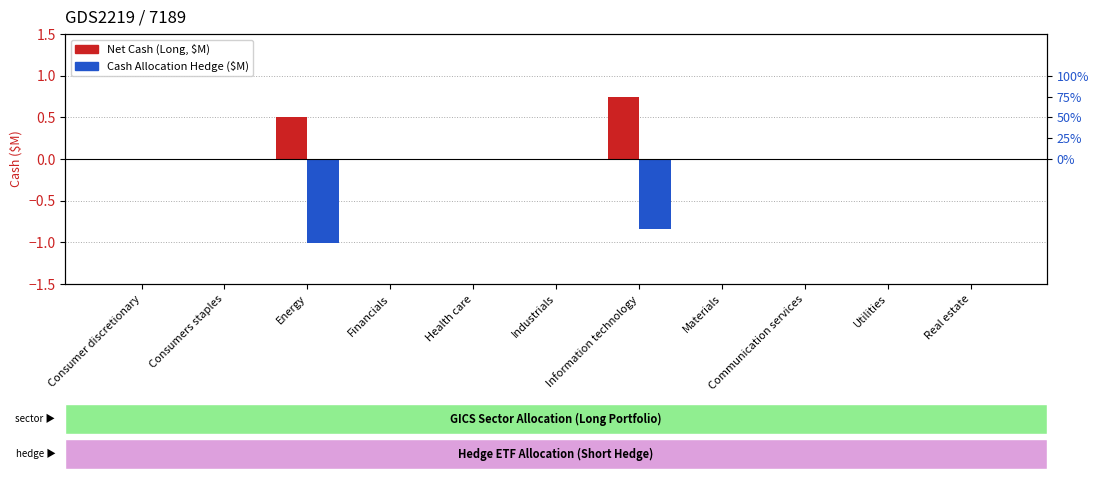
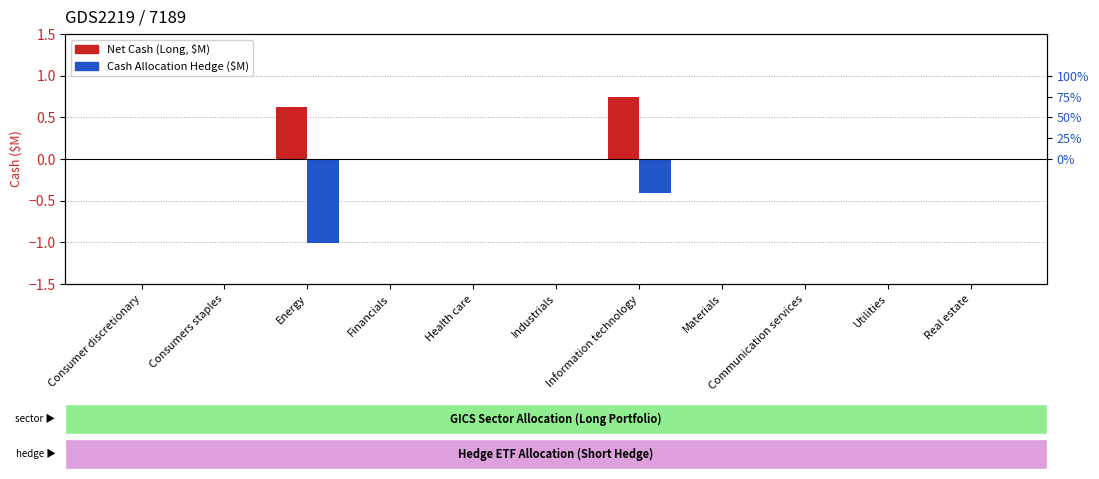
Net Cash (Long, $M), Energy: 0.5 -> 0.6
Cash Allocation Hedge ($M), Information technology: -0.8 -> -0.4
